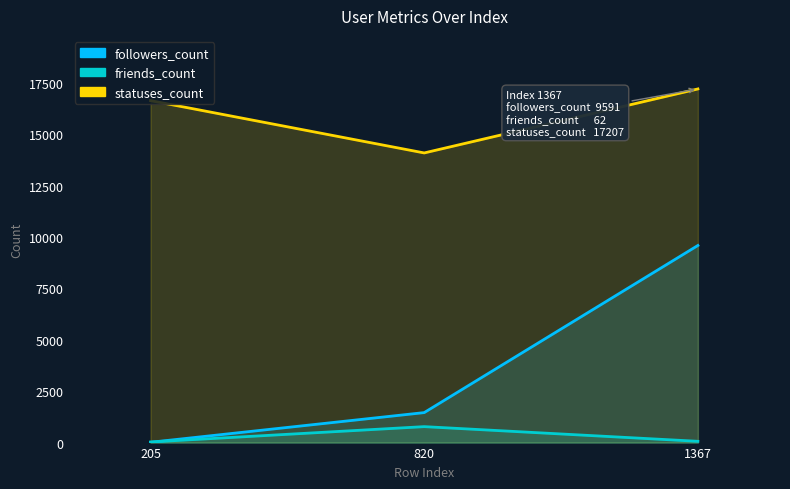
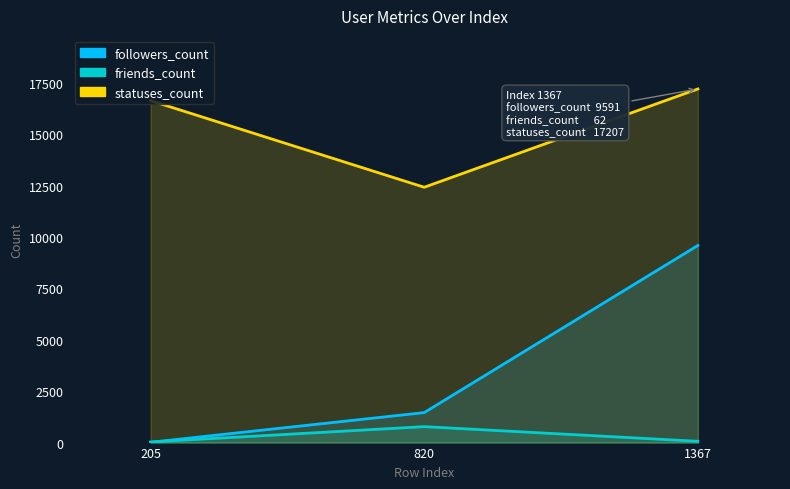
statuses_count, 820: 14100 -> 12400
